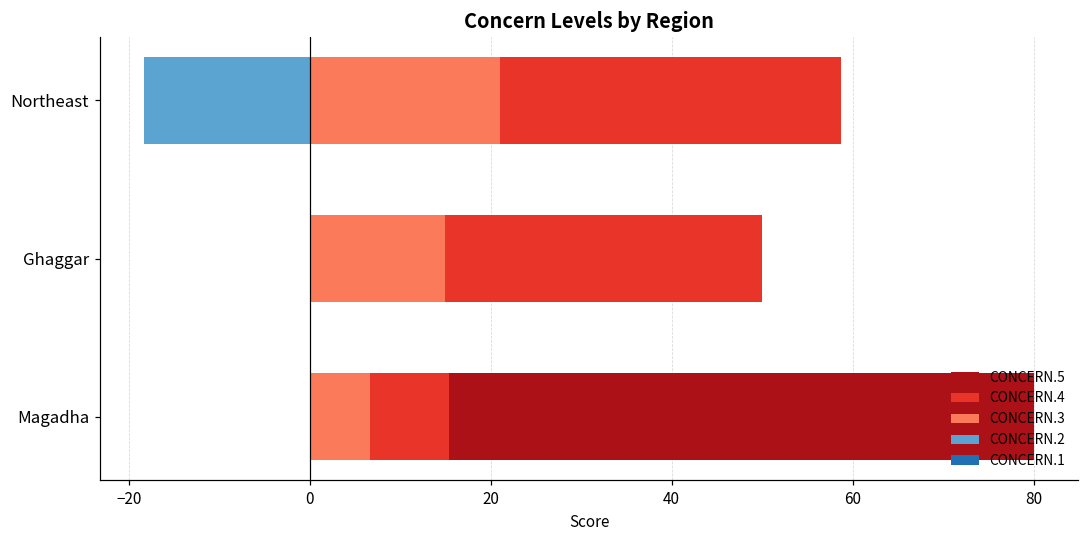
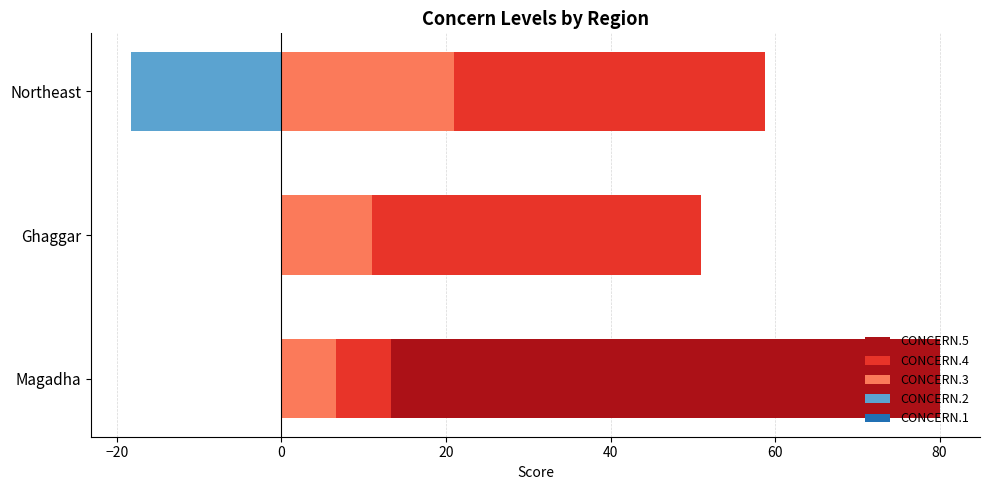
CONCERN.4, Ghaggar: 50 -> 51
CONCERN.3, Ghaggar: 15 -> 11
CONCERN.4, Magadha: 15 -> 13
